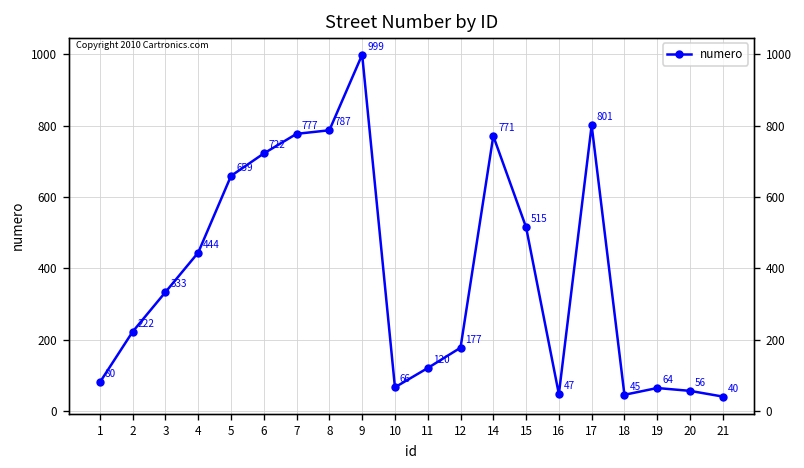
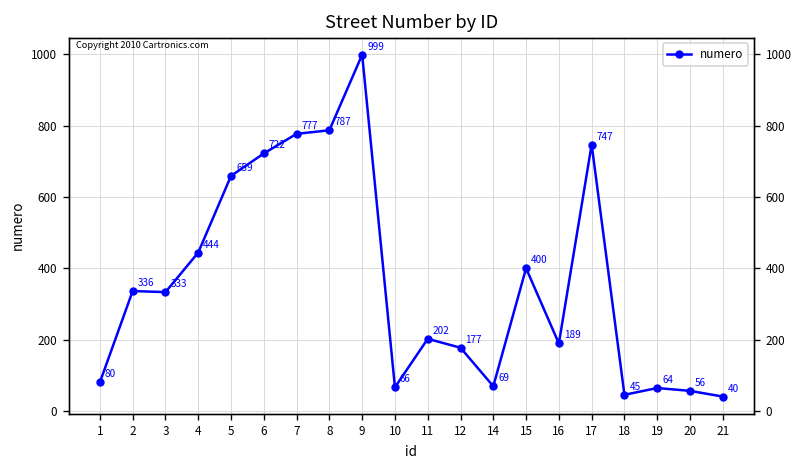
2: 222 -> 336
11: 120 -> 202
14: 771 -> 69
15: 515 -> 400
16: 47 -> 189
17: 801 -> 747
